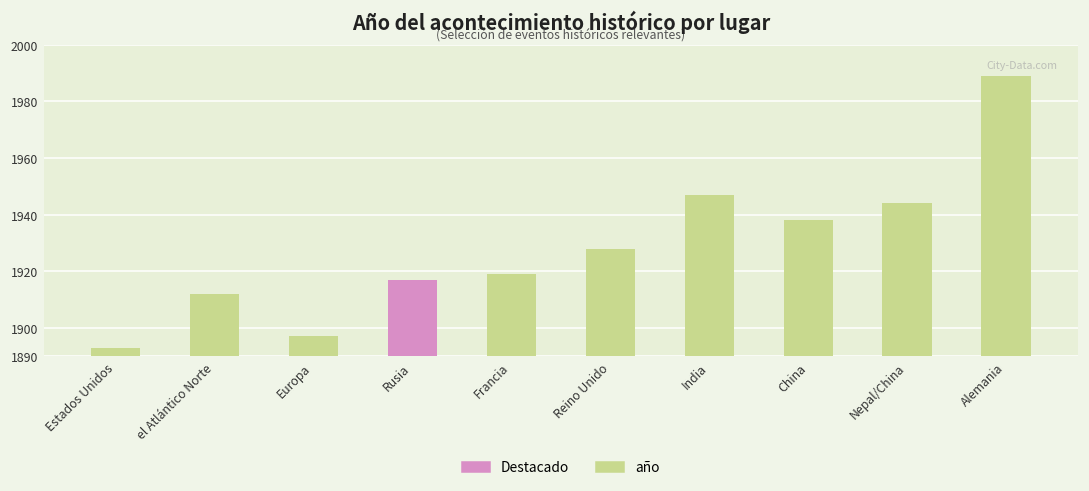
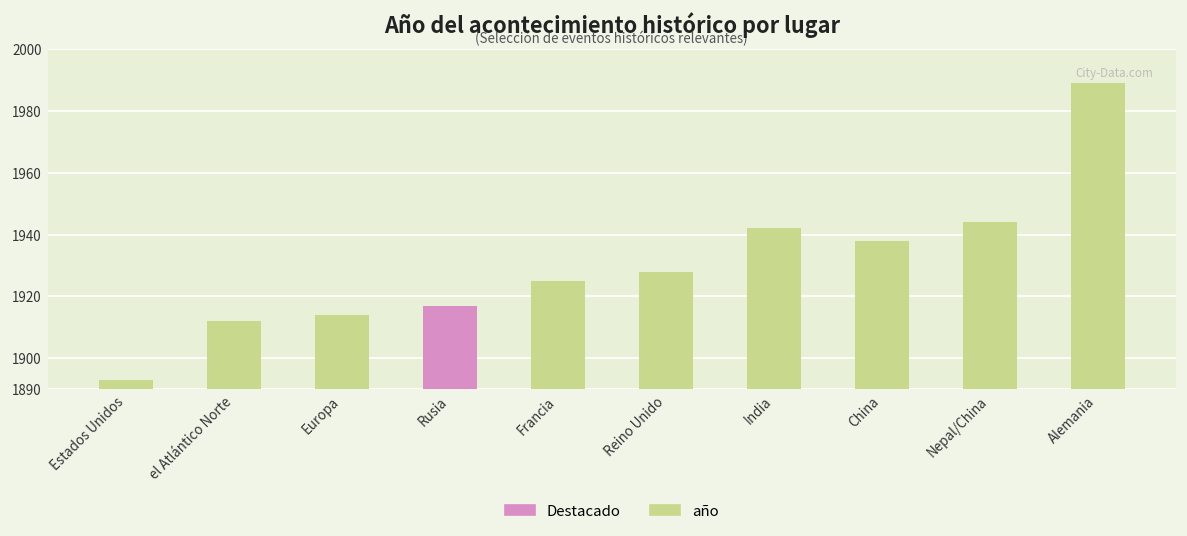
Europa: 1897 -> 1914
Francia: 1919 -> 1925
India: 1947 -> 1942
